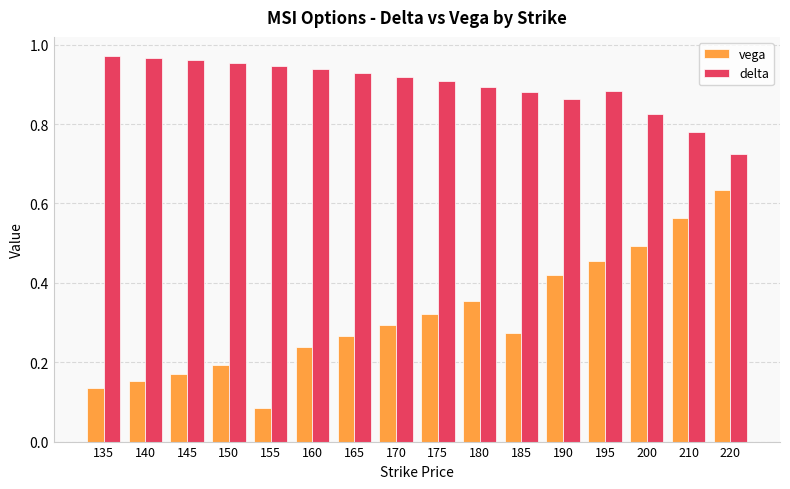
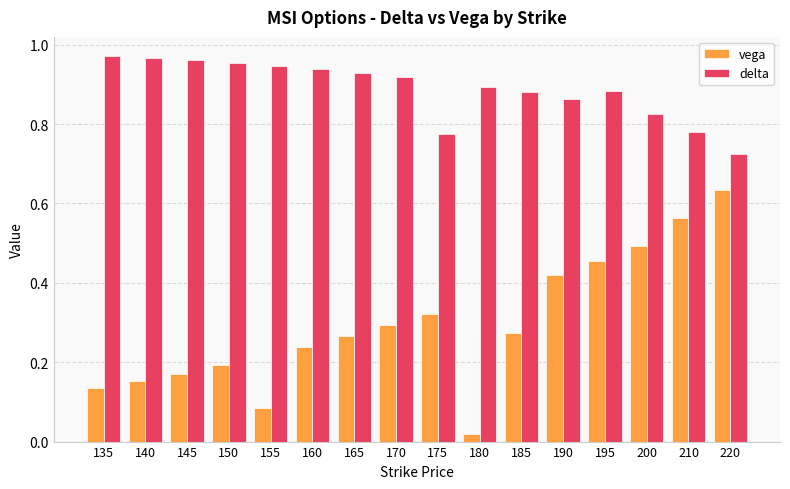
delta, 175: 0.91 -> 0.77
vega, 180: 0.35 -> 0.02
